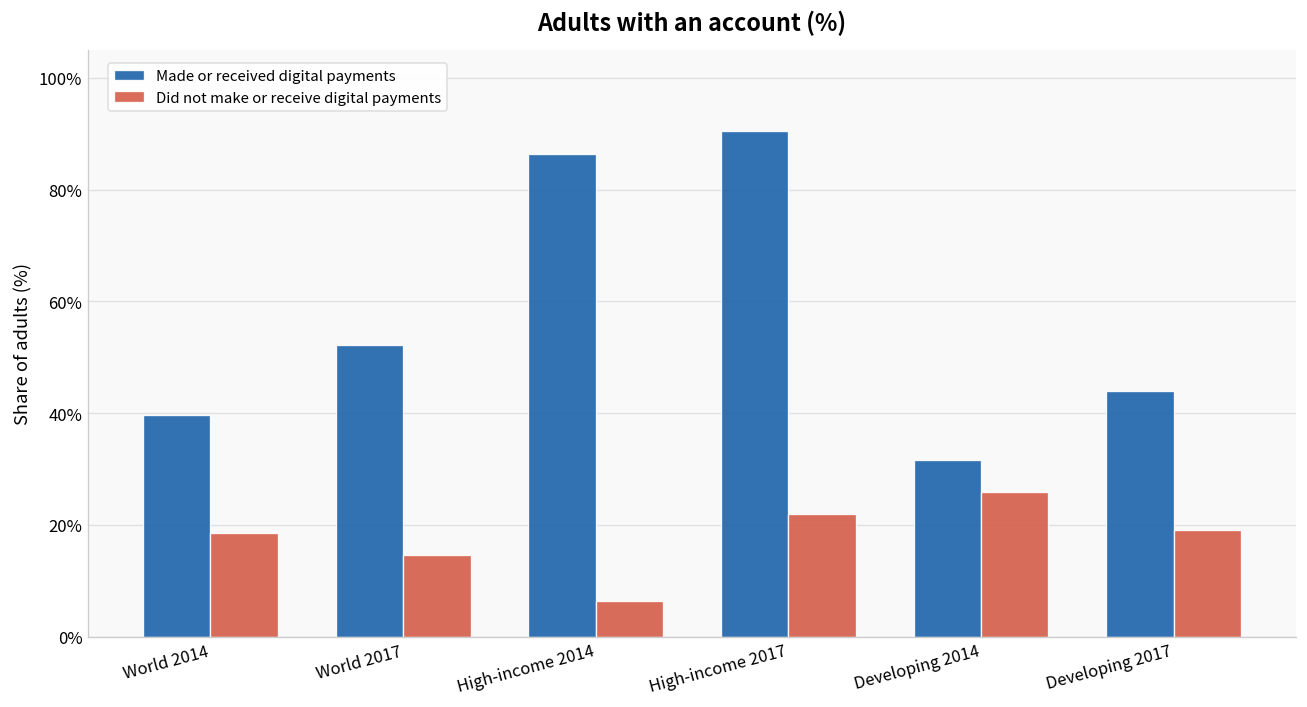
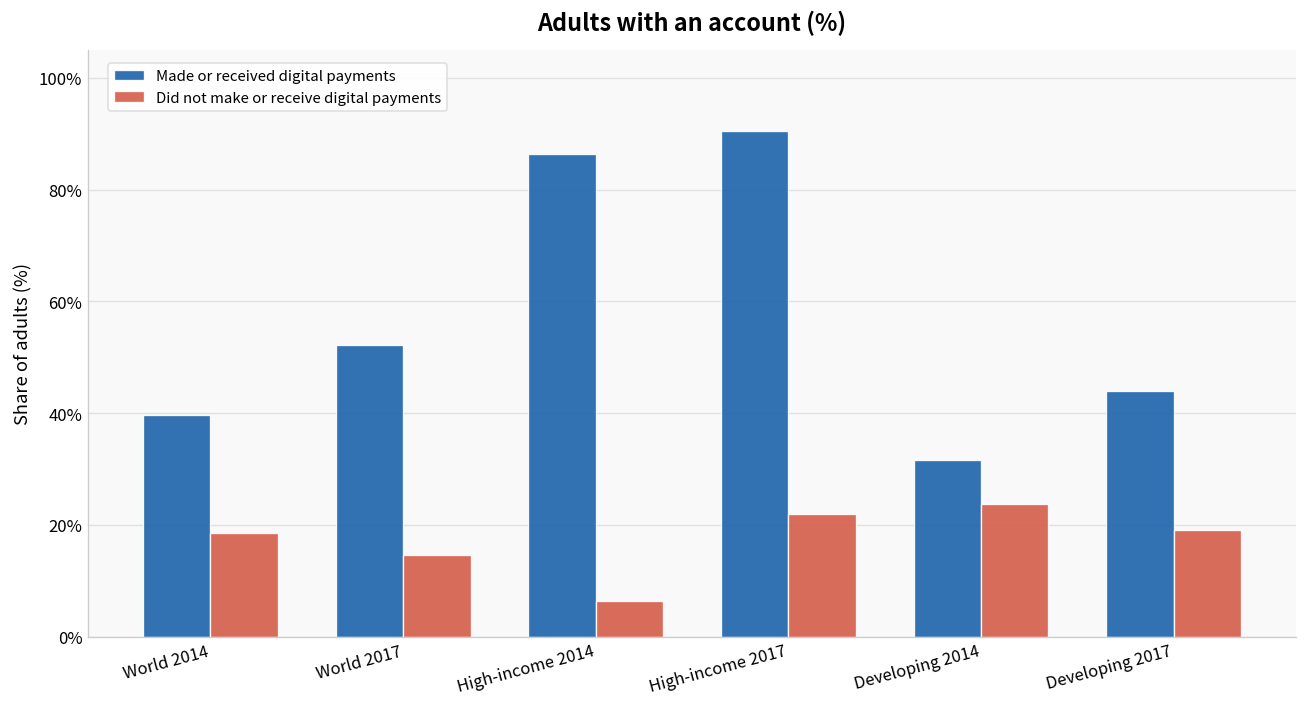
Did not make or receive digital payments, Developing 2014: 26% -> 24%
